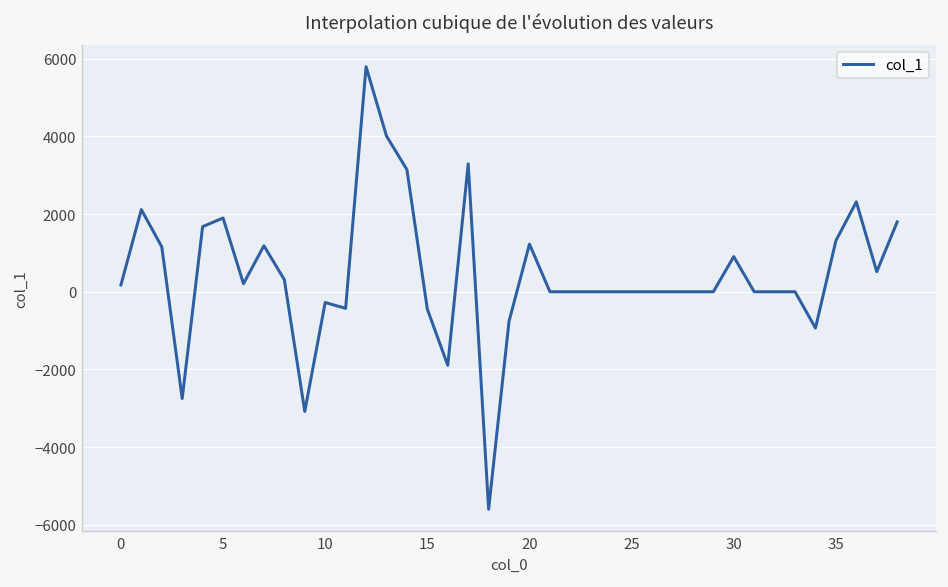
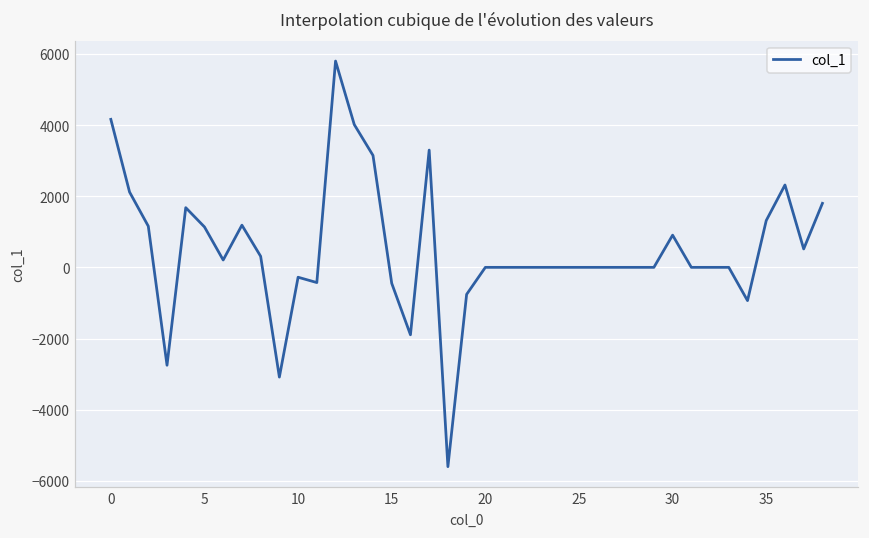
0: 200 -> 4200
5: 1900 -> 1100
20: 1200 -> 0
